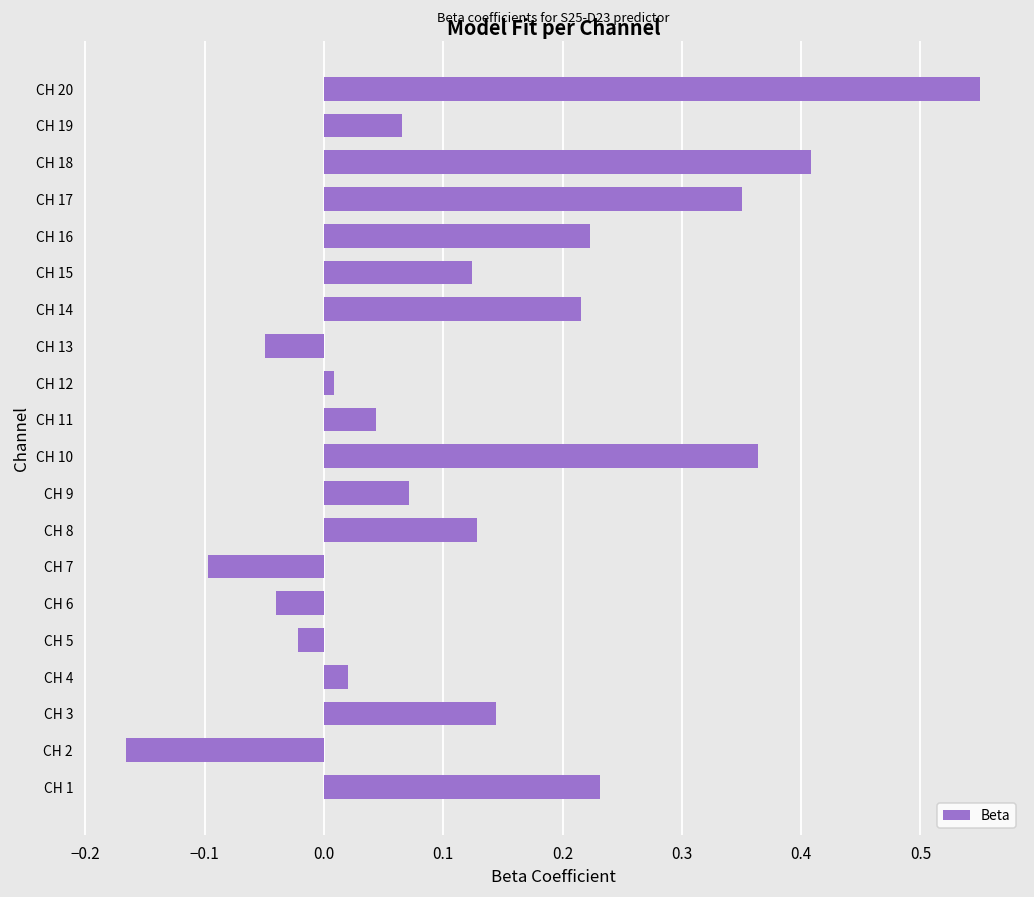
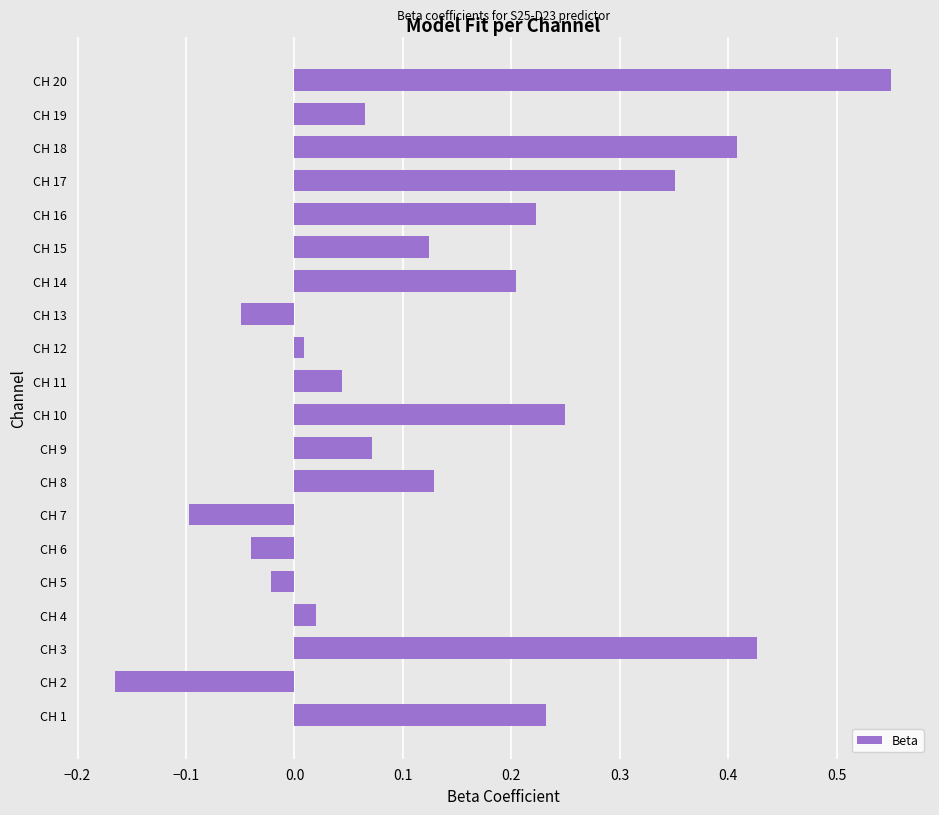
CH 14: 0.216 -> 0.204
CH 10: 0.364 -> 0.250
CH 3: 0.144 -> 0.426
